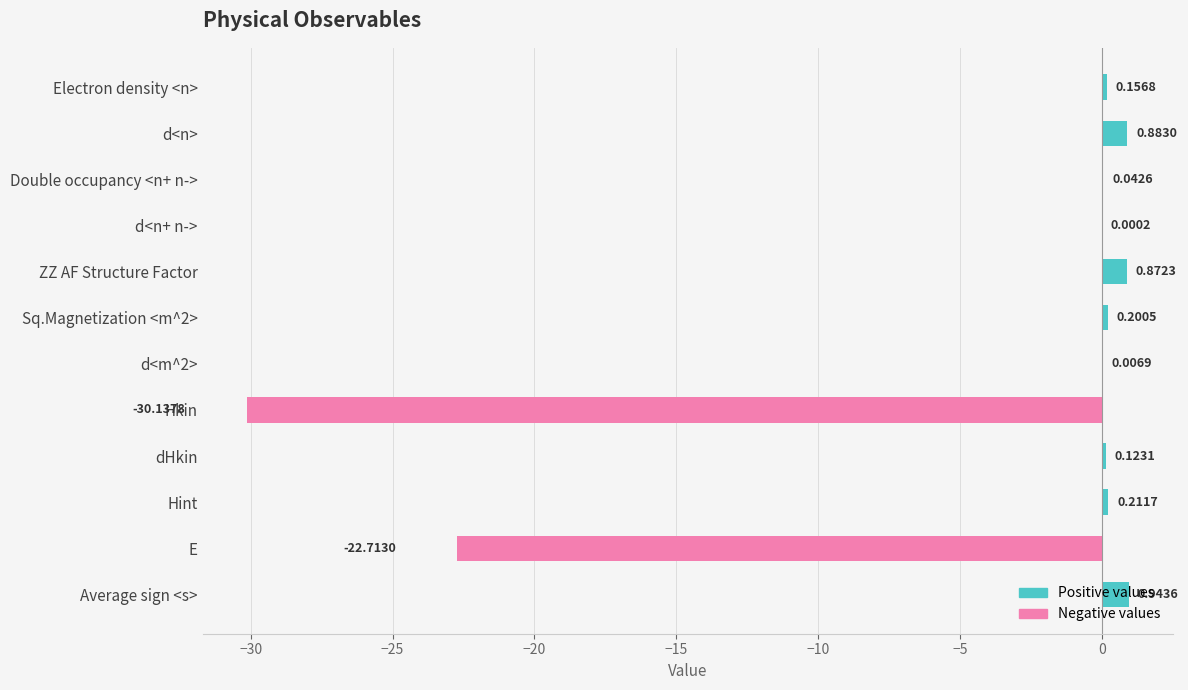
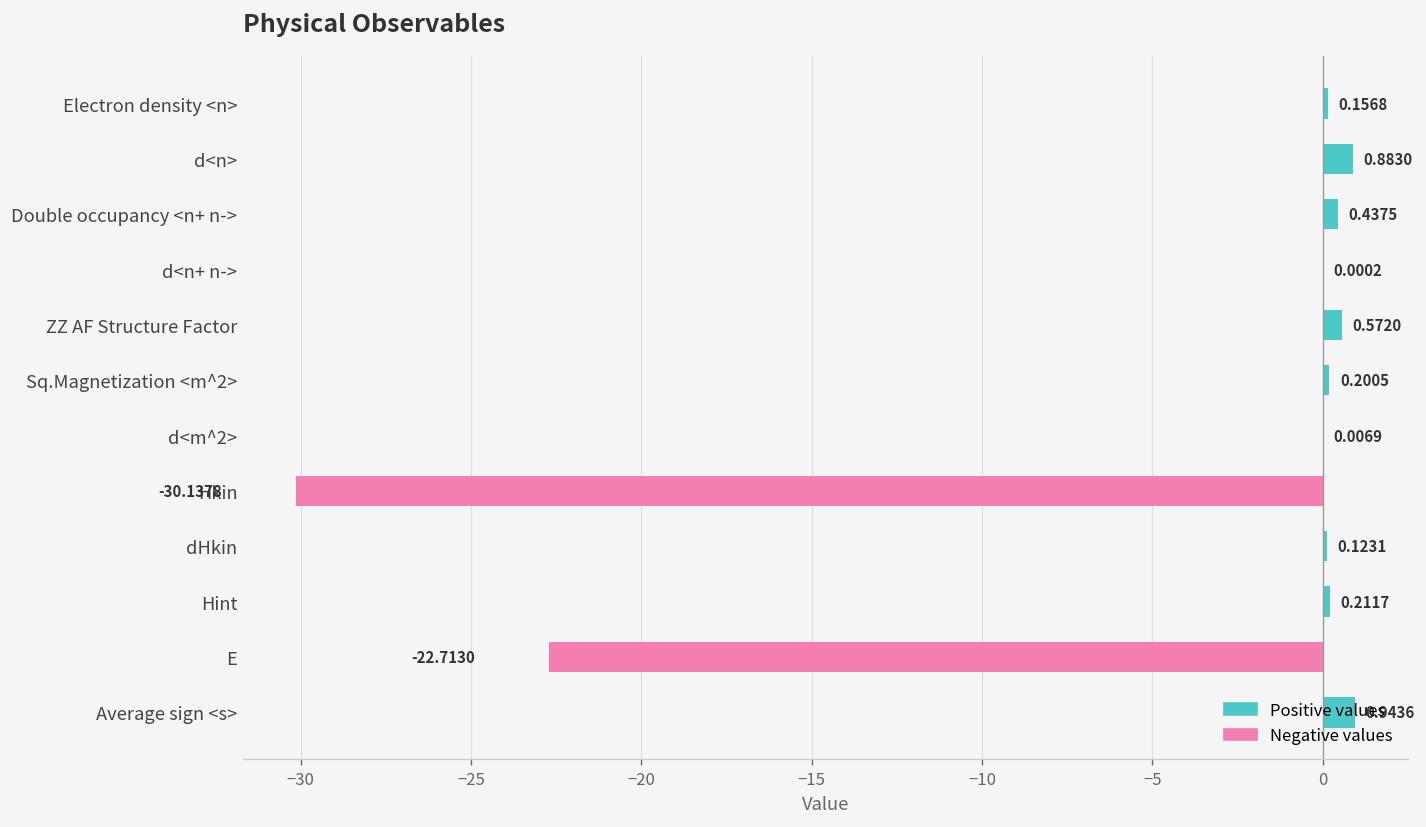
Double occupancy <n+ n->: 0.0426 -> 0.4375
ZZ AF Structure Factor: 0.8723 -> 0.5720
